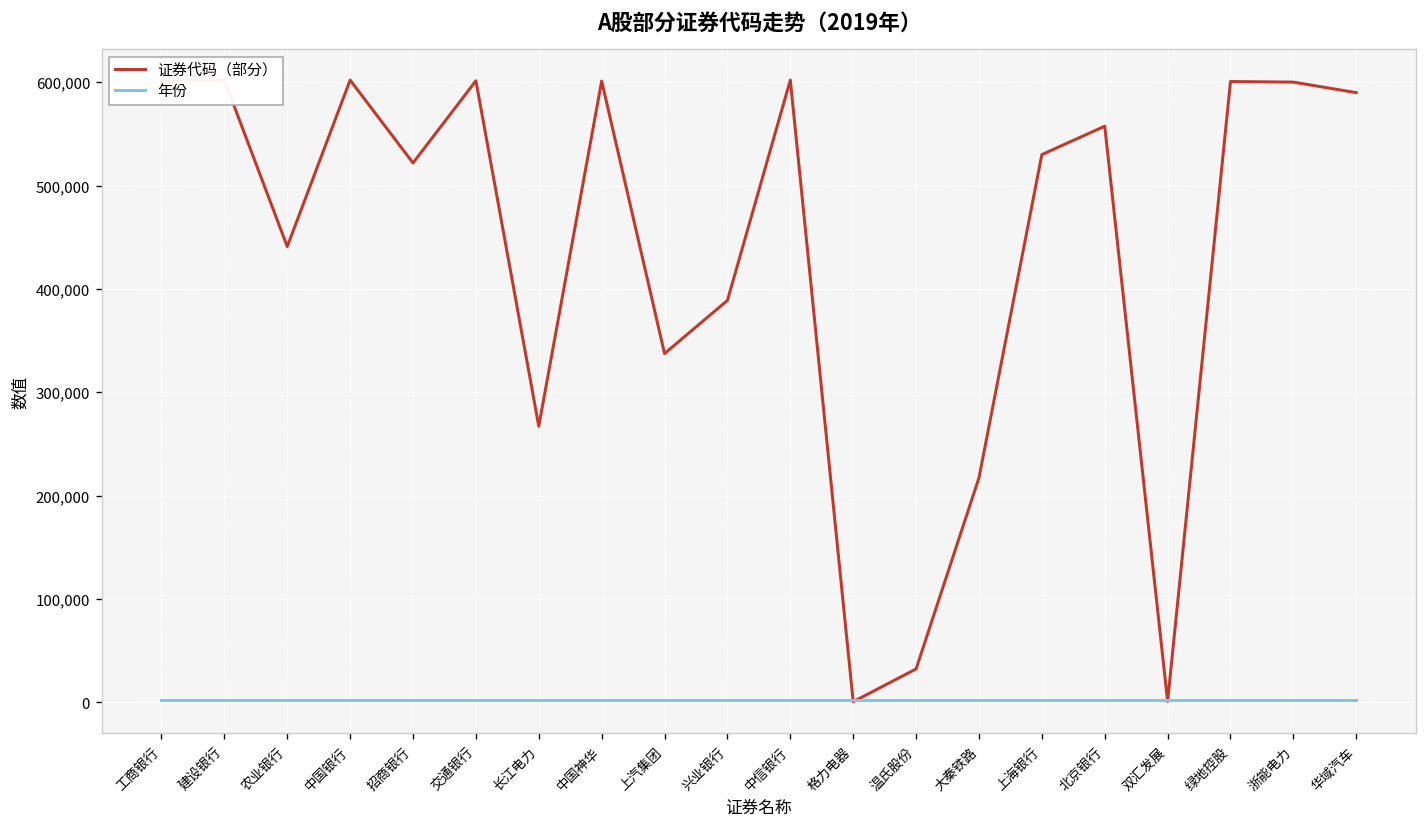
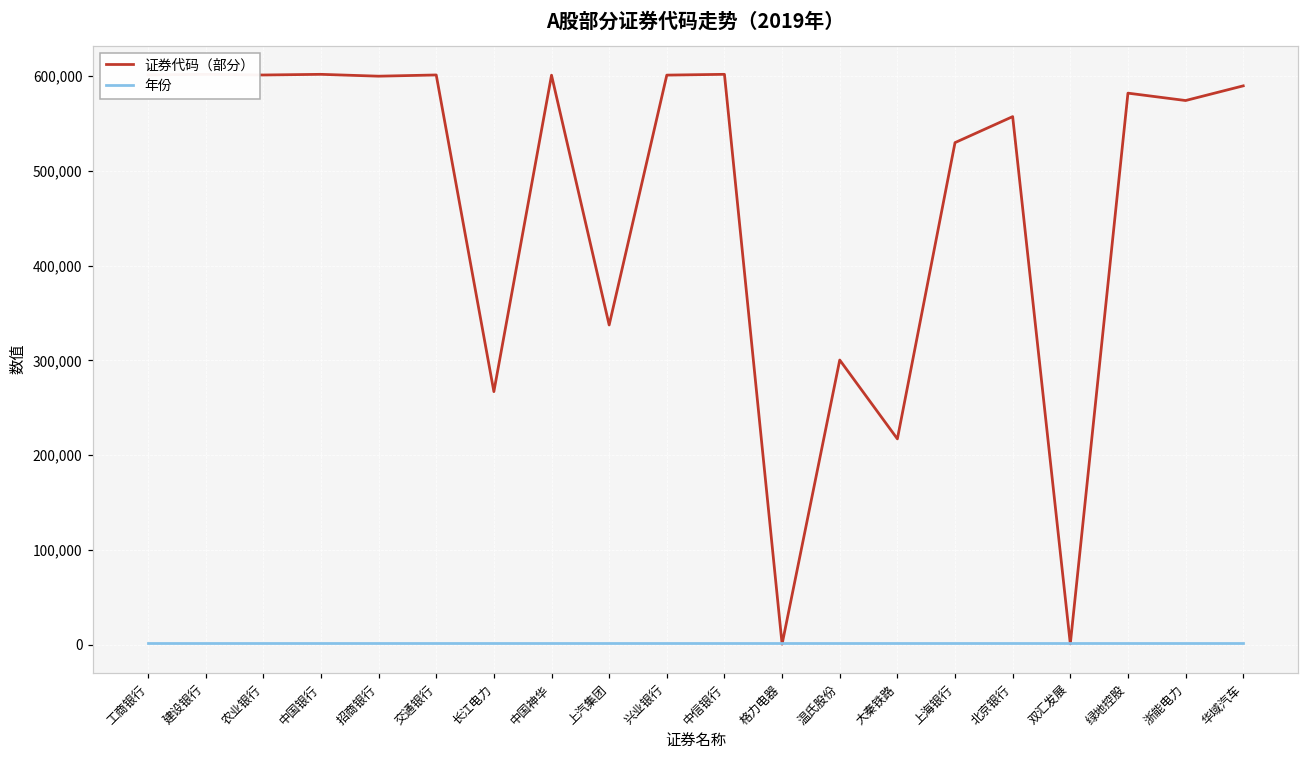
证券代码（部分）, 农业银行: 440,000 -> 600,000
证券代码（部分）, 招商银行: 520,000 -> 600,000
证券代码（部分）, 兴业银行: 390,000 -> 600,000
证券代码（部分）, 温氏股份: 30,000 -> 300,000
证券代码（部分）, 绿地控股: 600,000 -> 580,000
证券代码（部分）, 浙能电力: 600,000 -> 570,000
